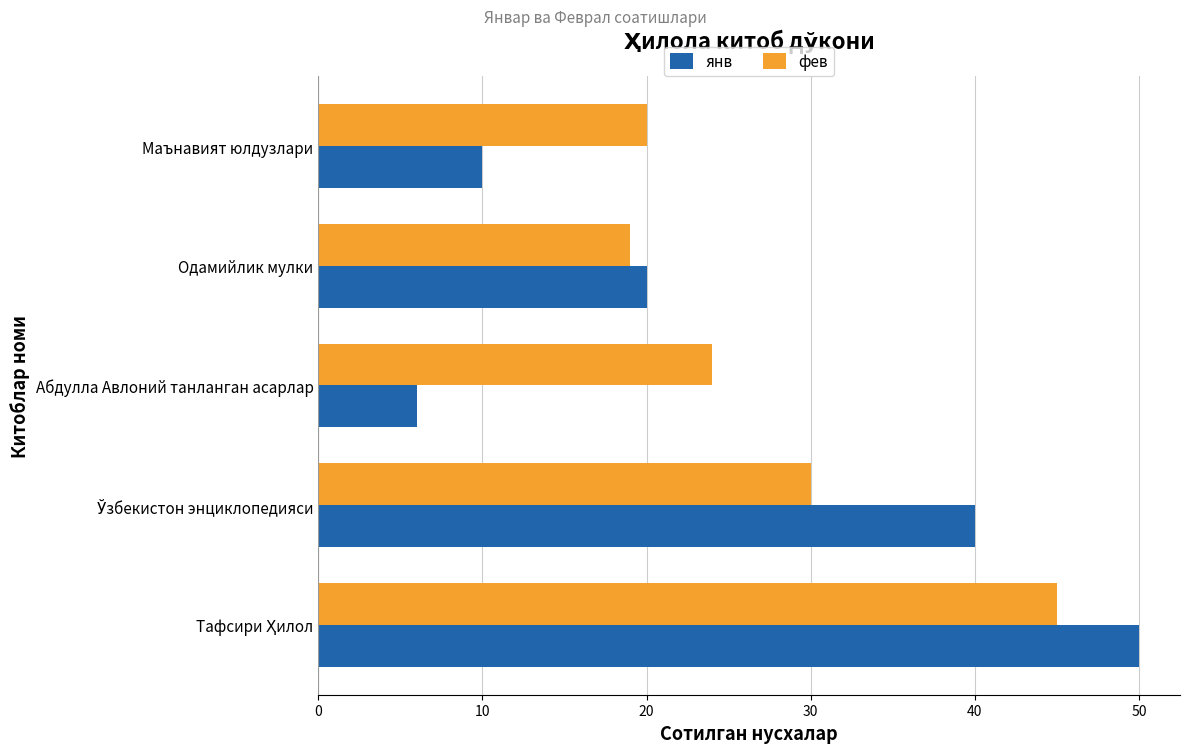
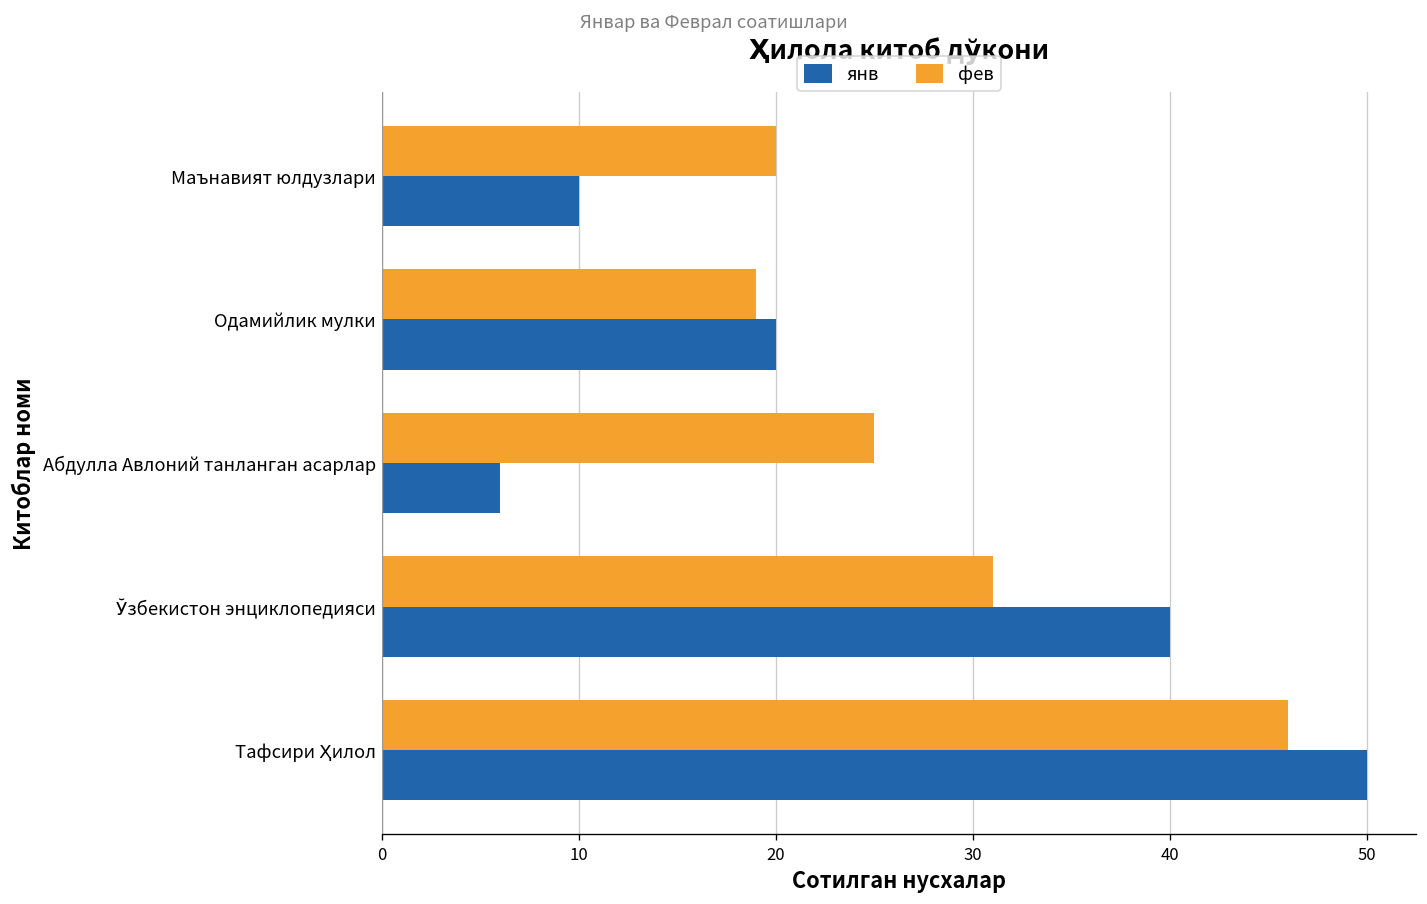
фев, Абдулла Авлоний танланган асарлар: 24 -> 25
фев, Ўзбекистон энциклопедияси: 30 -> 31
фев, Тафсири Ҳилол: 45 -> 46
